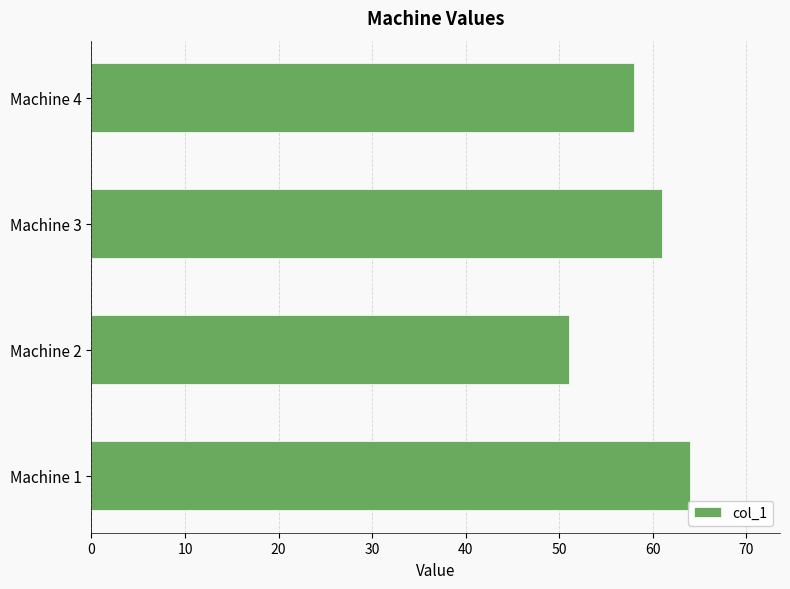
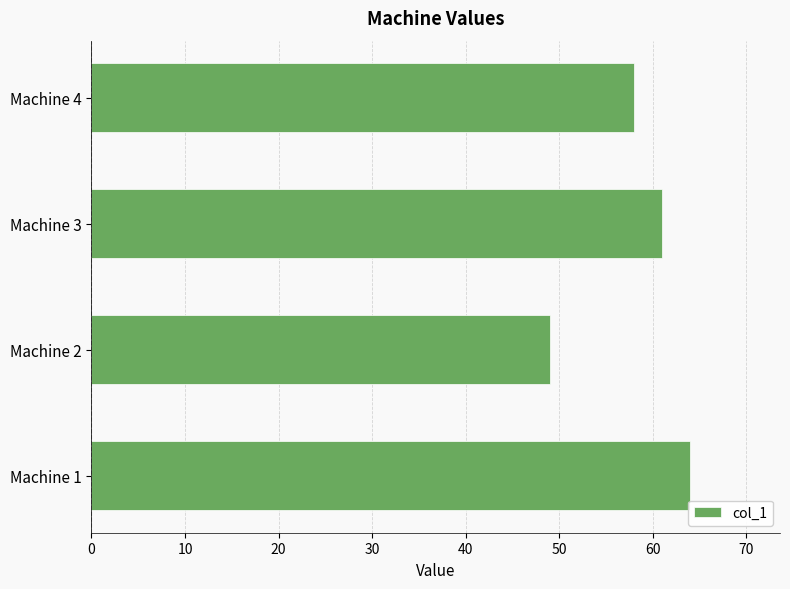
Machine 2: 51 -> 49
